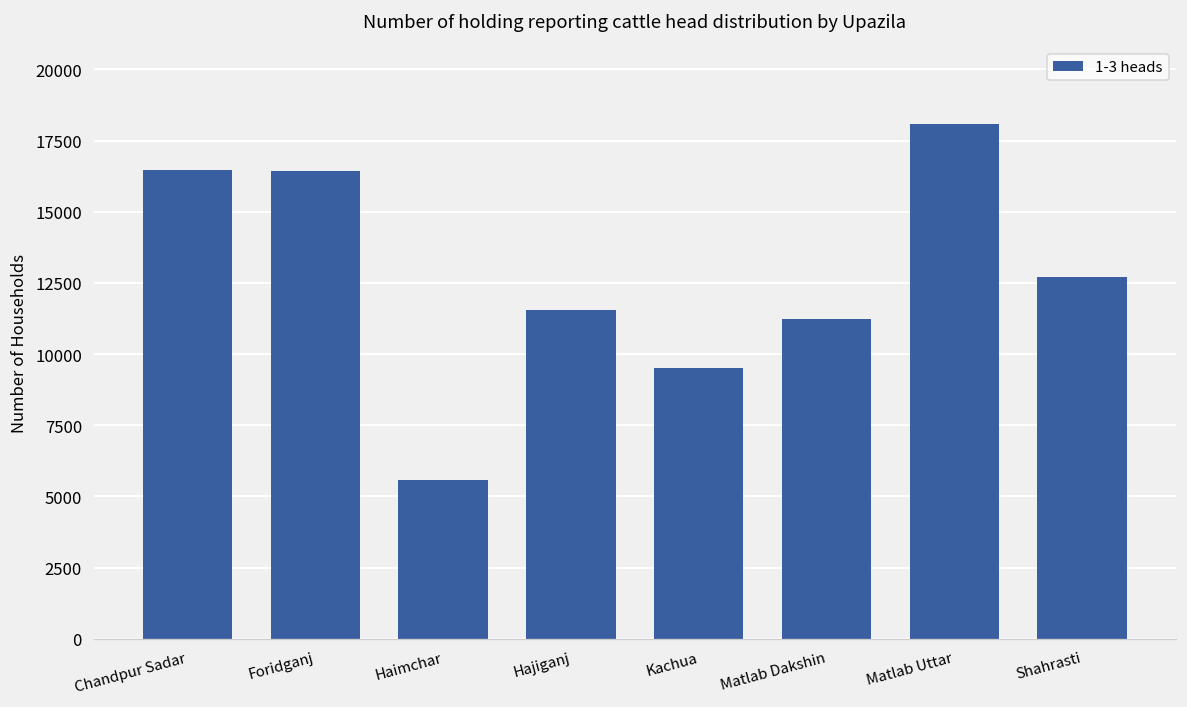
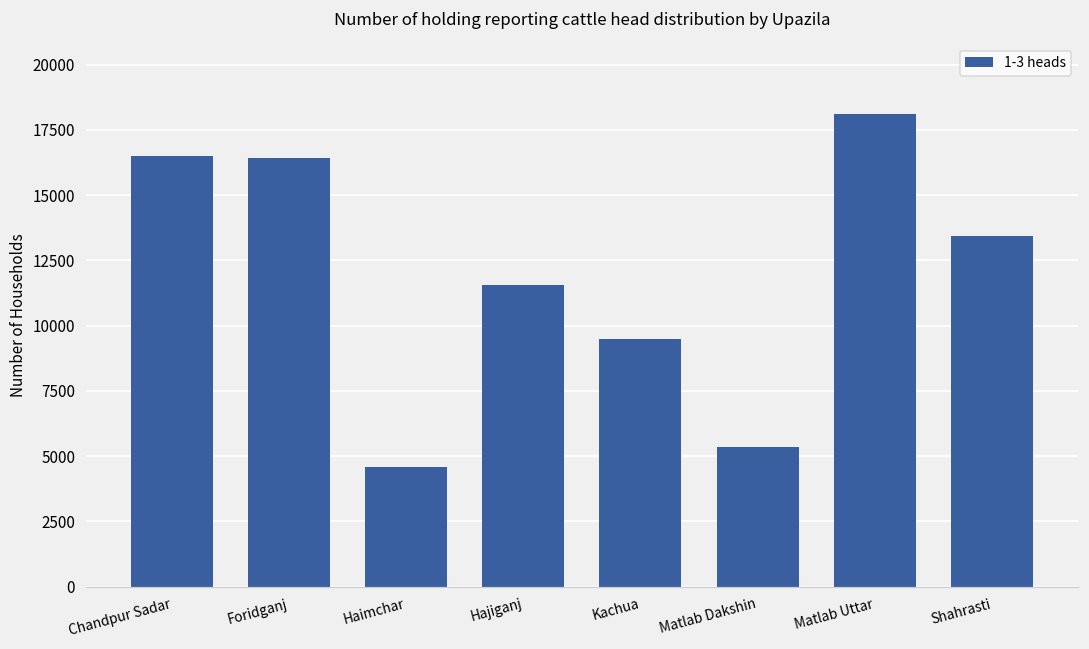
Haimchar: 5600 -> 4600
Matlab Dakshin: 11200 -> 5300
Shahrasti: 12700 -> 13500
